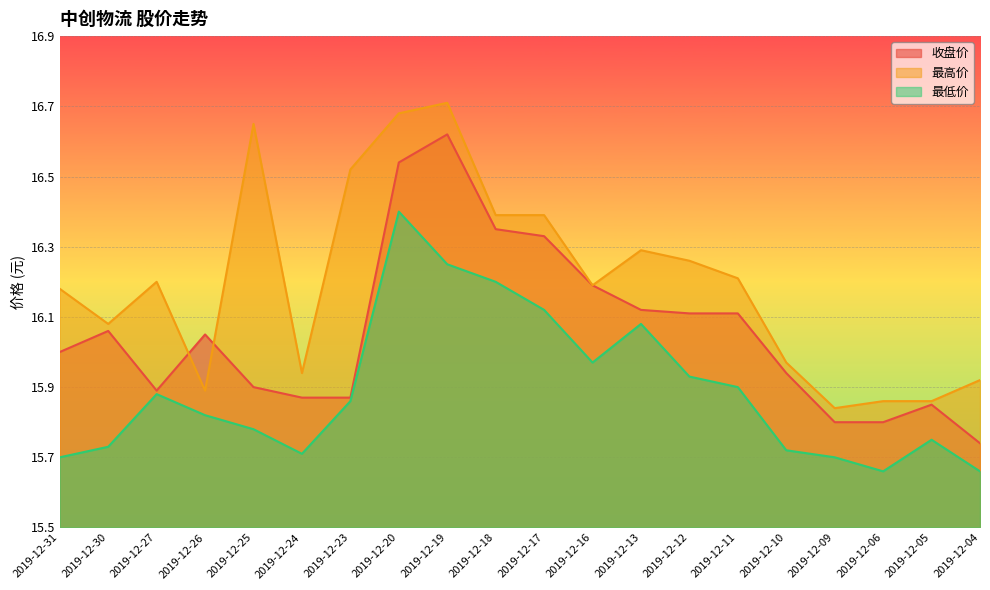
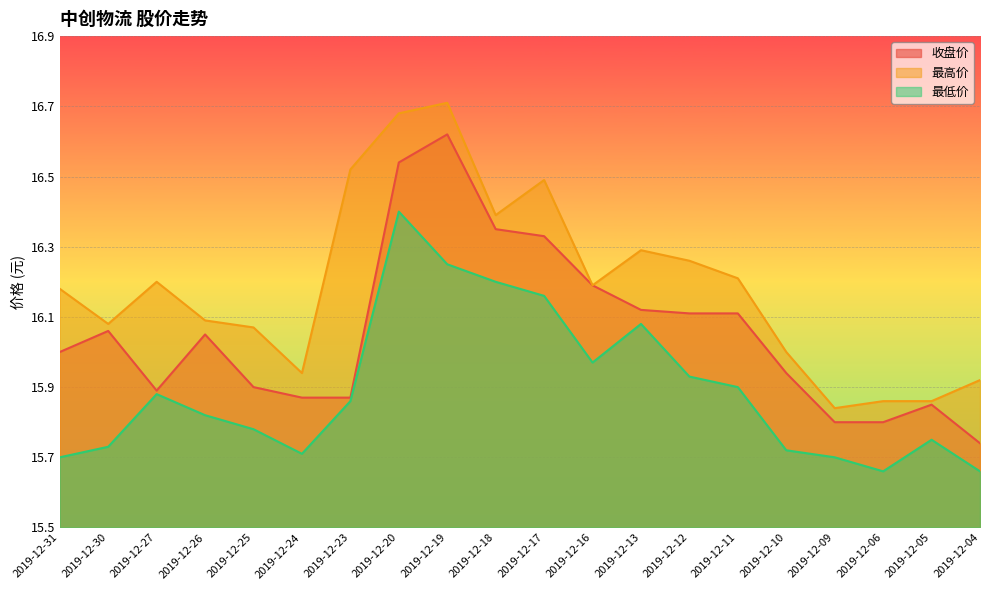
最高价, 2019-12-26: 15.89 -> 16.09
最高价, 2019-12-25: 16.65 -> 16.07
最高价, 2019-12-17: 16.39 -> 16.49
最低价, 2019-12-17: 16.12 -> 16.16
最高价, 2019-12-10: 15.97 -> 16.00
